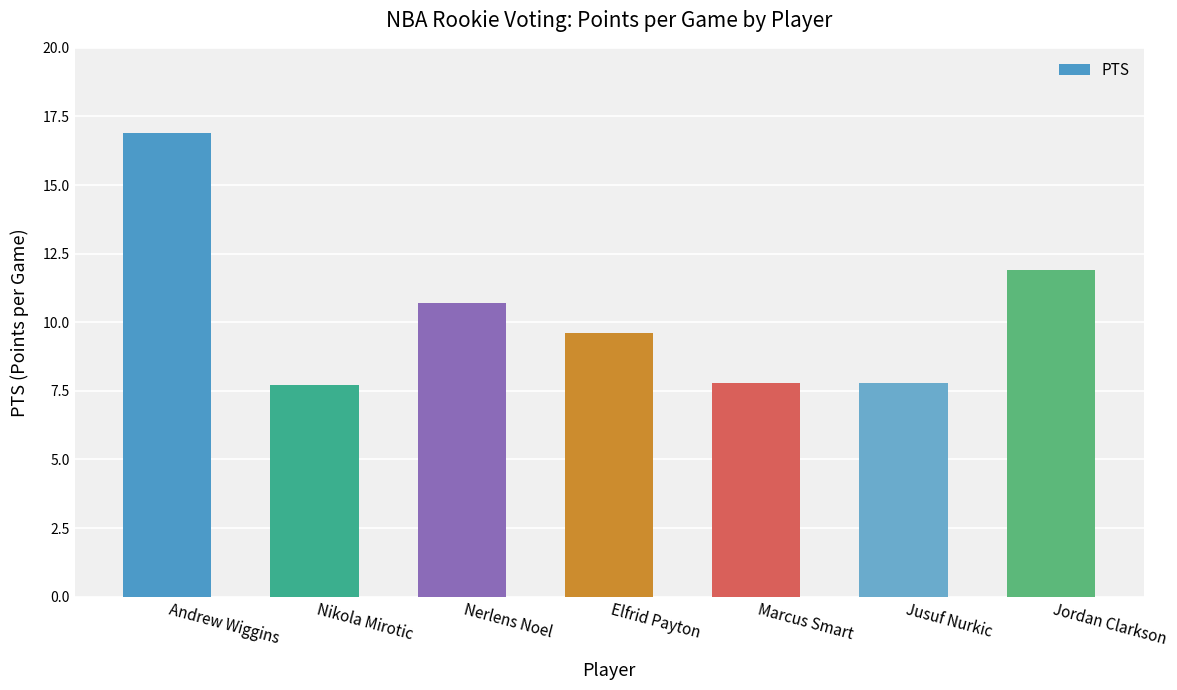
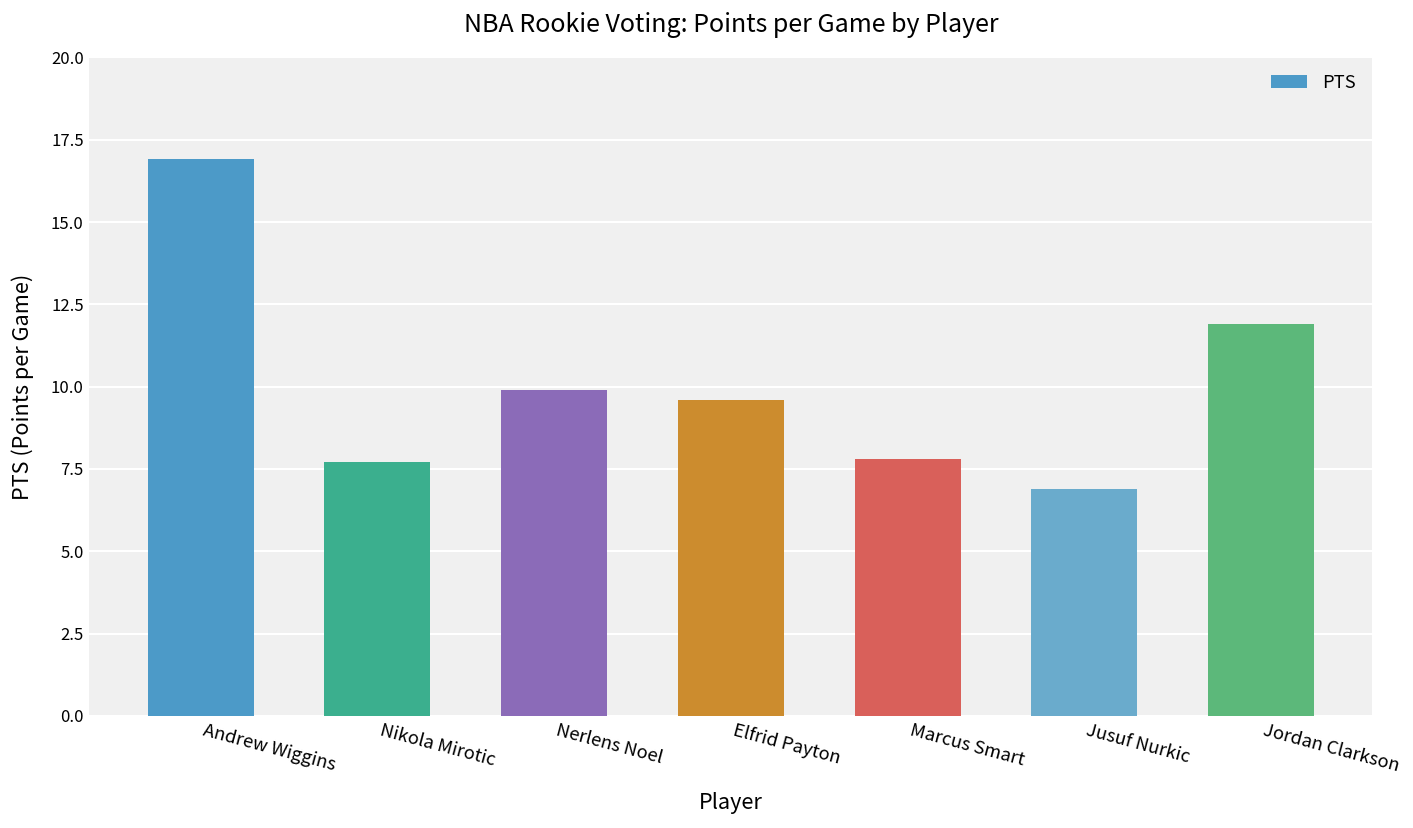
Nerlens Noel: 10.7 -> 9.9
Jusuf Nurkic: 7.8 -> 6.9
